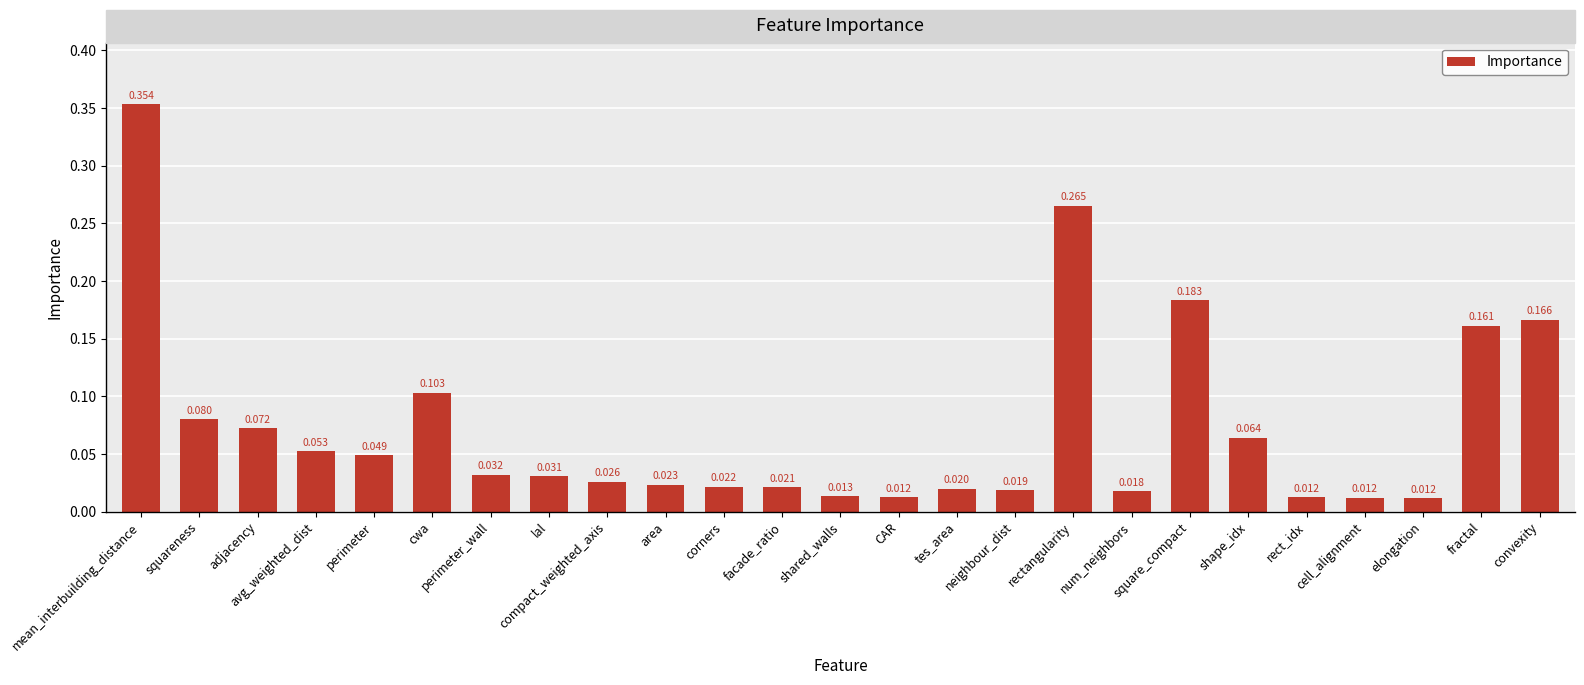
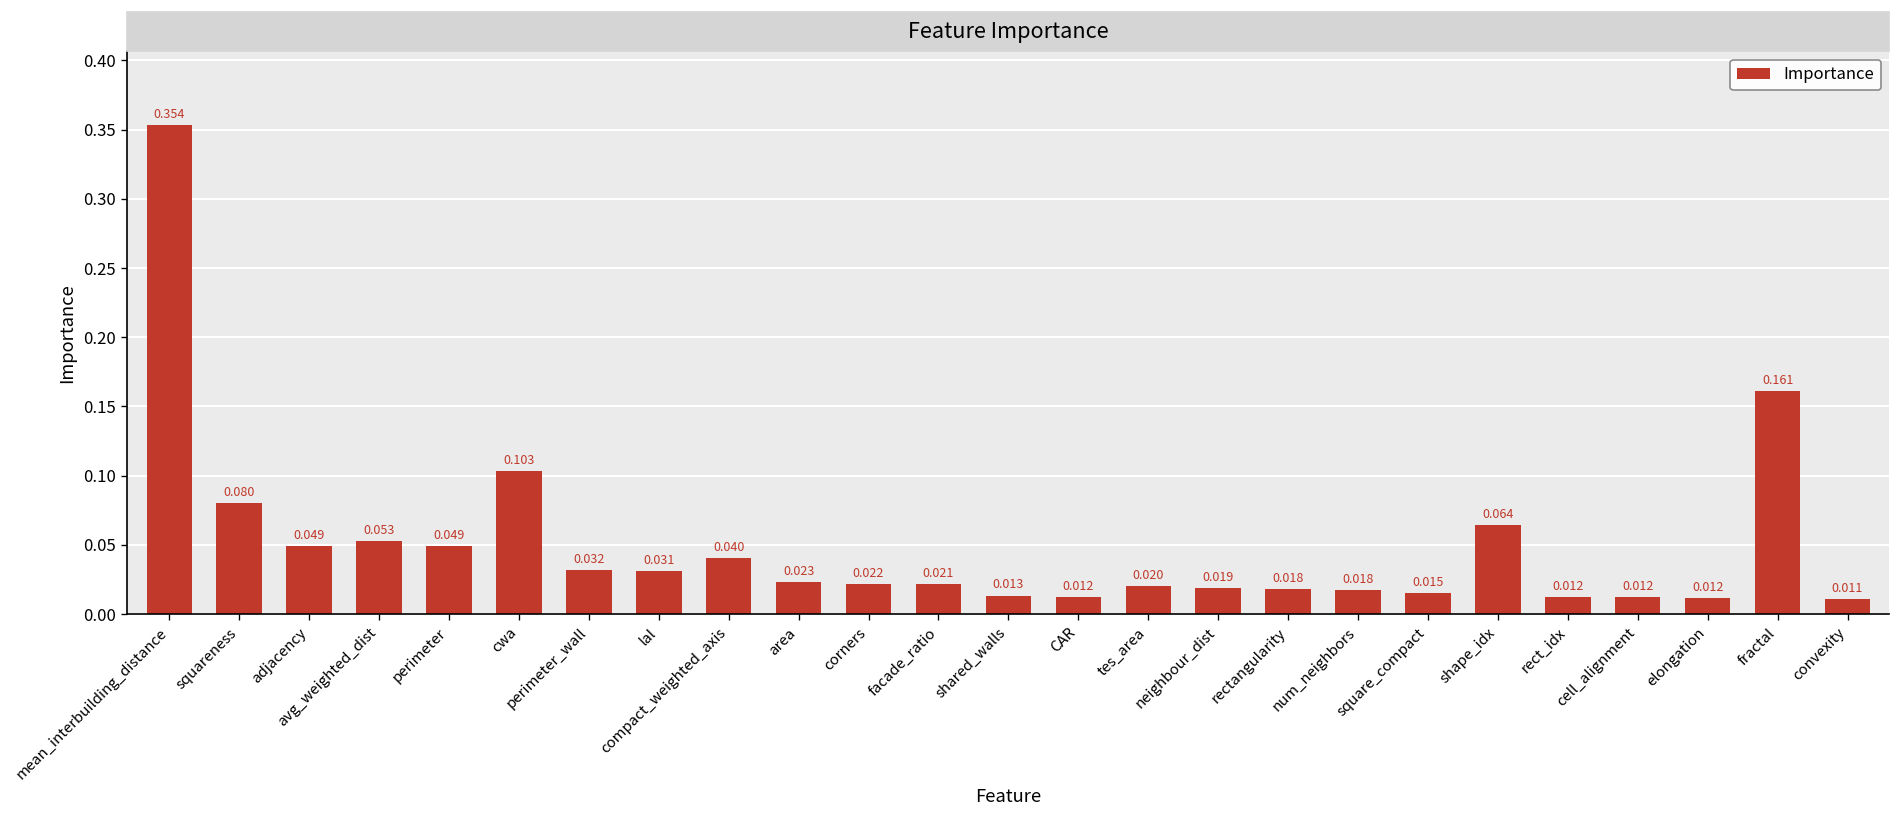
adjacency: 0.072 -> 0.049
compact_weighted_axis: 0.026 -> 0.040
rectangularity: 0.265 -> 0.018
square_compact: 0.183 -> 0.015
convexity: 0.166 -> 0.011
